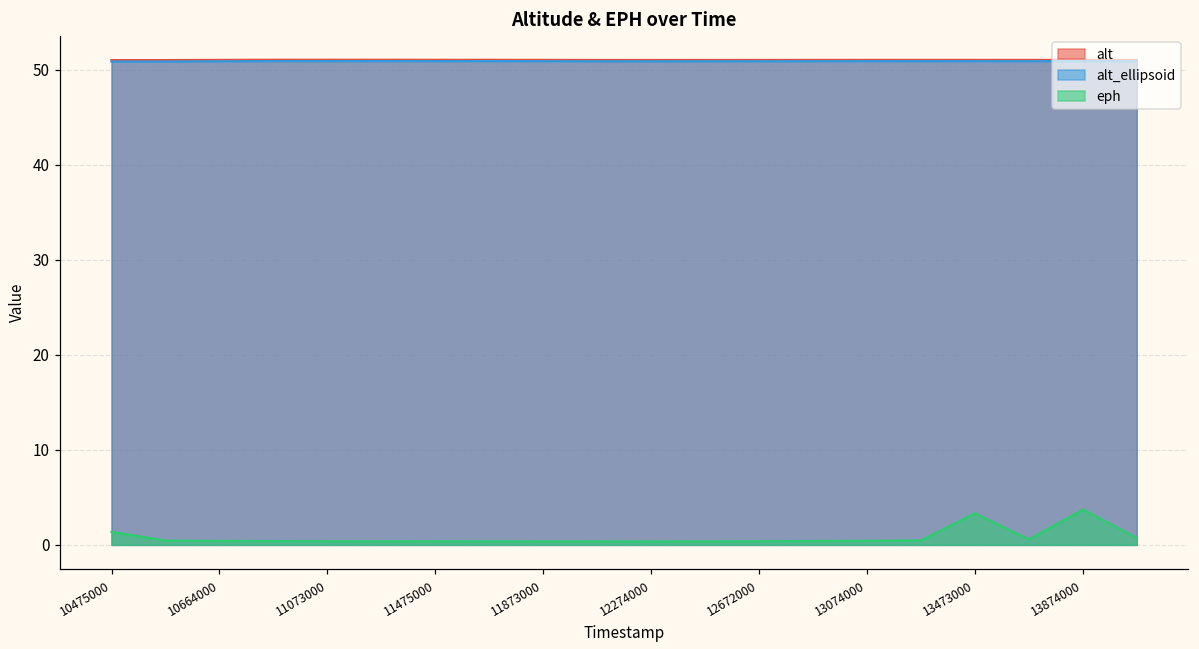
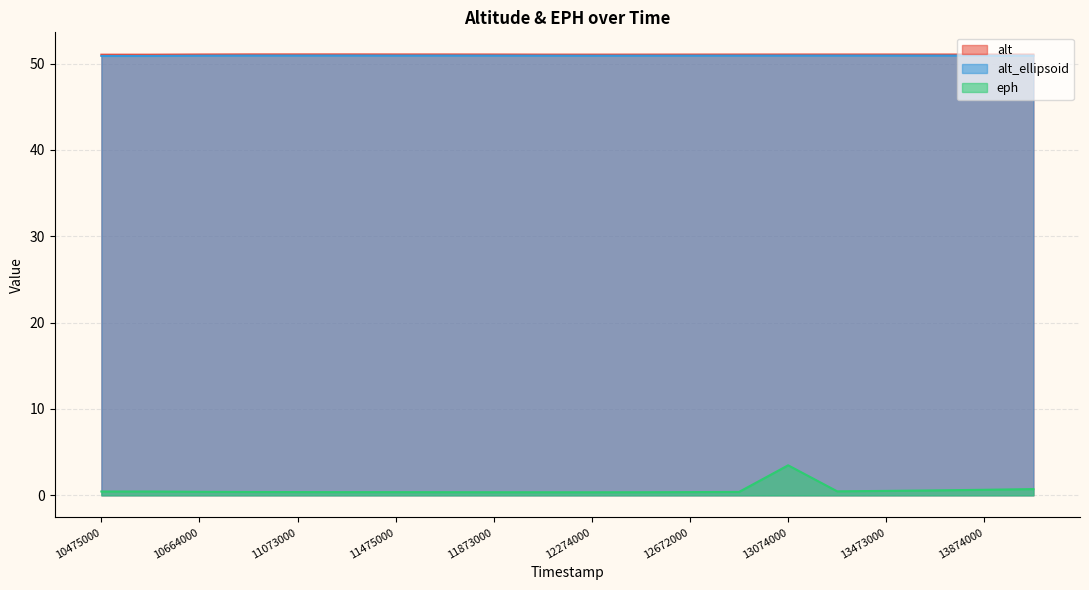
eph, 10475000: 1 -> 0
eph, 13074000: 0 -> 3
eph, 13473000: 3 -> 1
eph, 13874000: 4 -> 1
